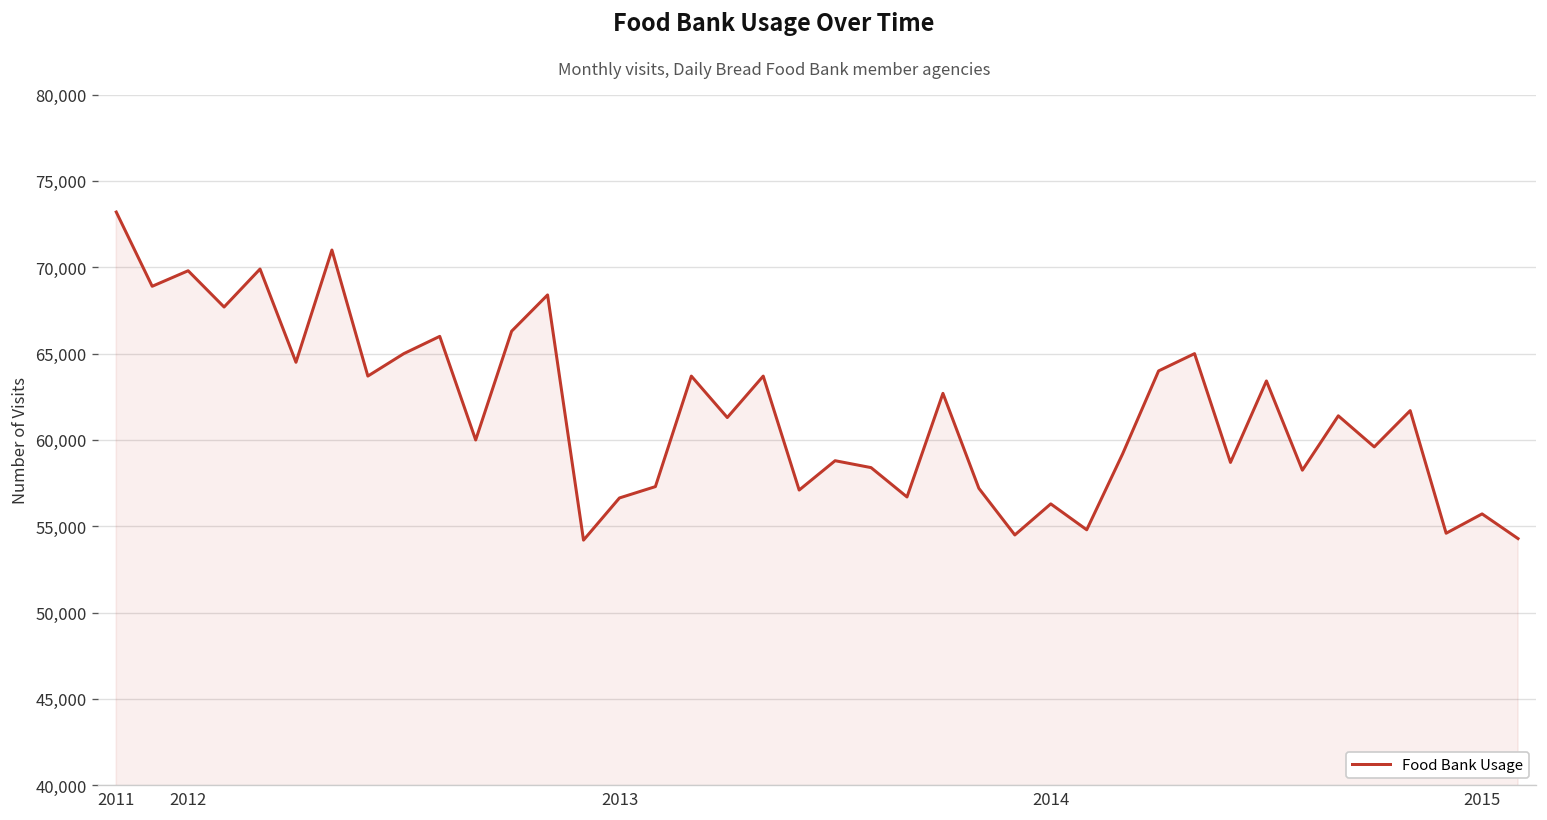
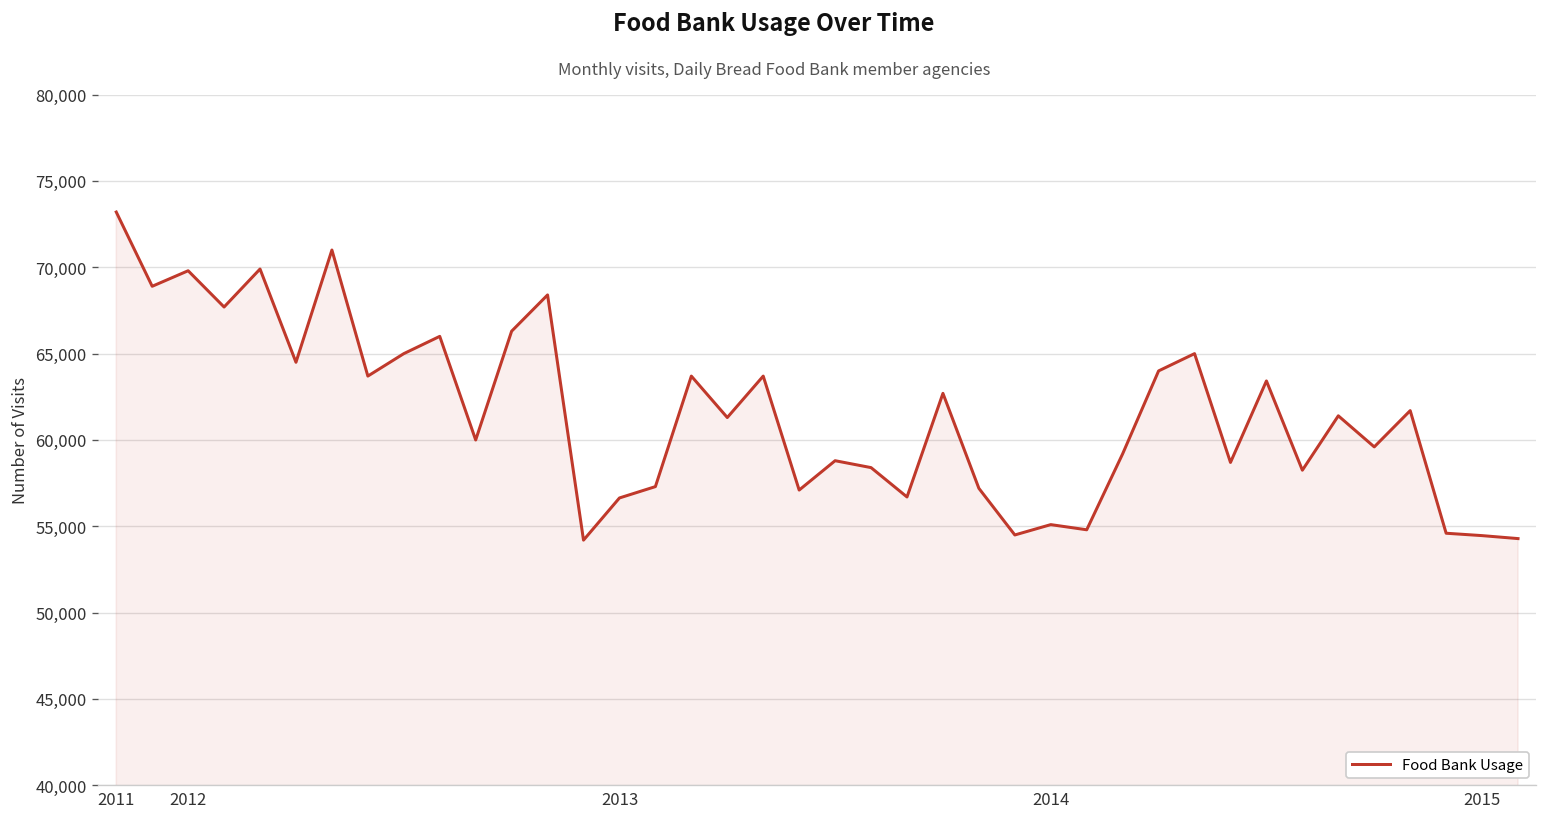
2014: 56,300 -> 55,100
2015: 55,700 -> 54,500
